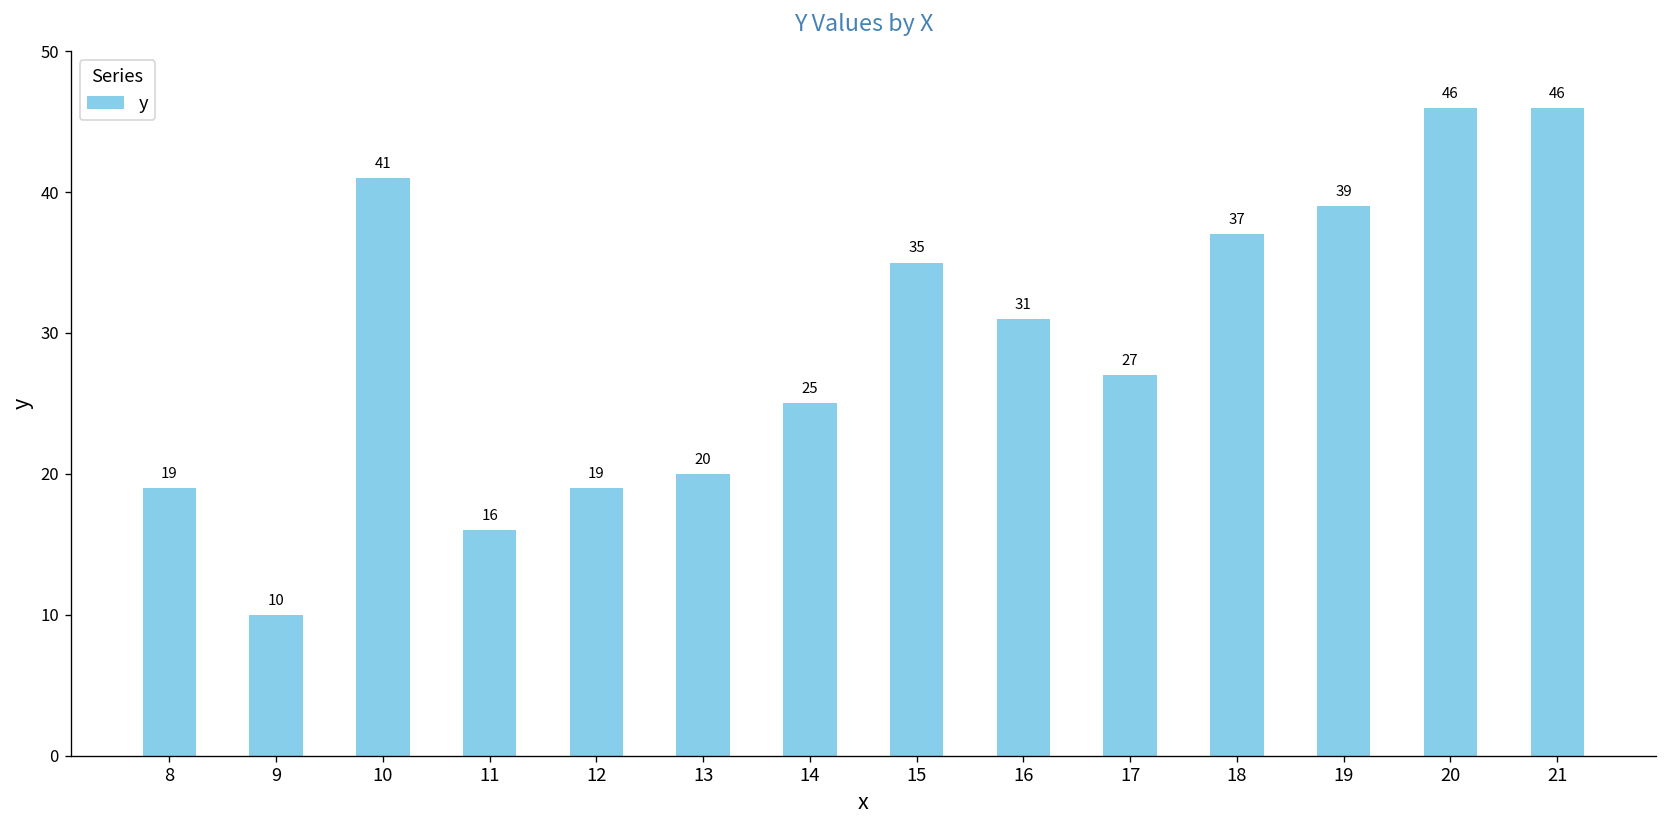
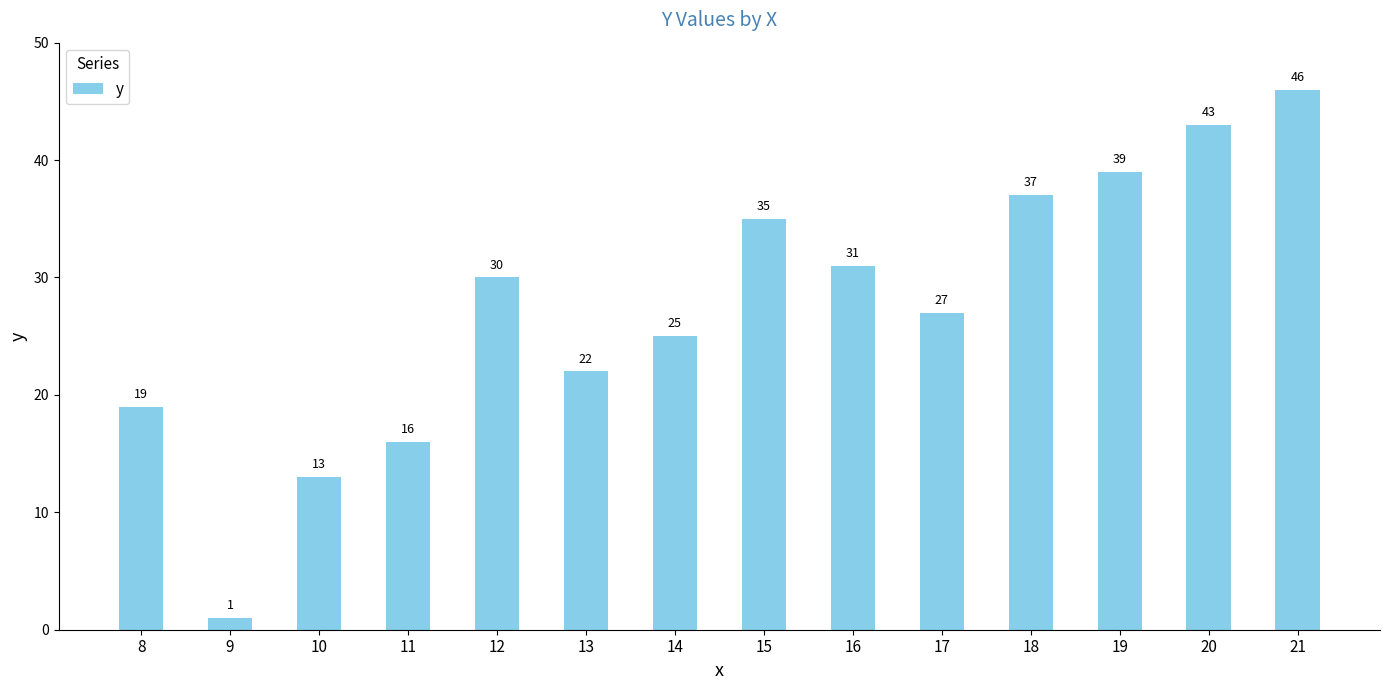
9: 10 -> 1
10: 41 -> 13
12: 19 -> 30
13: 20 -> 22
20: 46 -> 43
